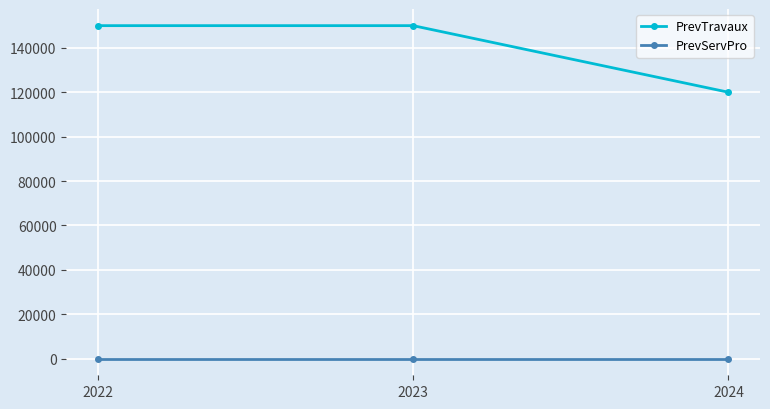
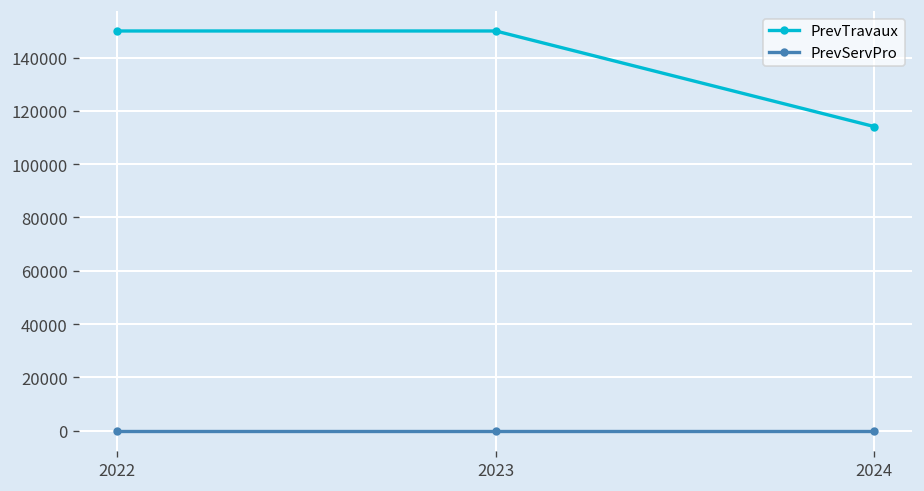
PrevTravaux, 2024: 120000 -> 114000
